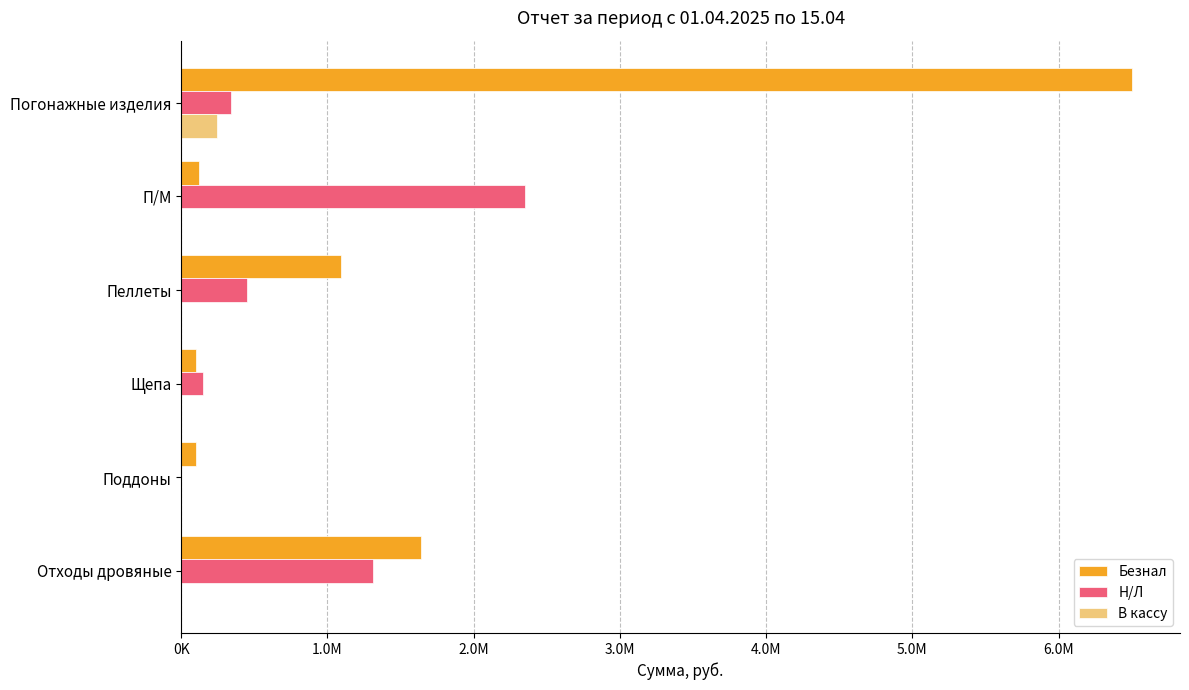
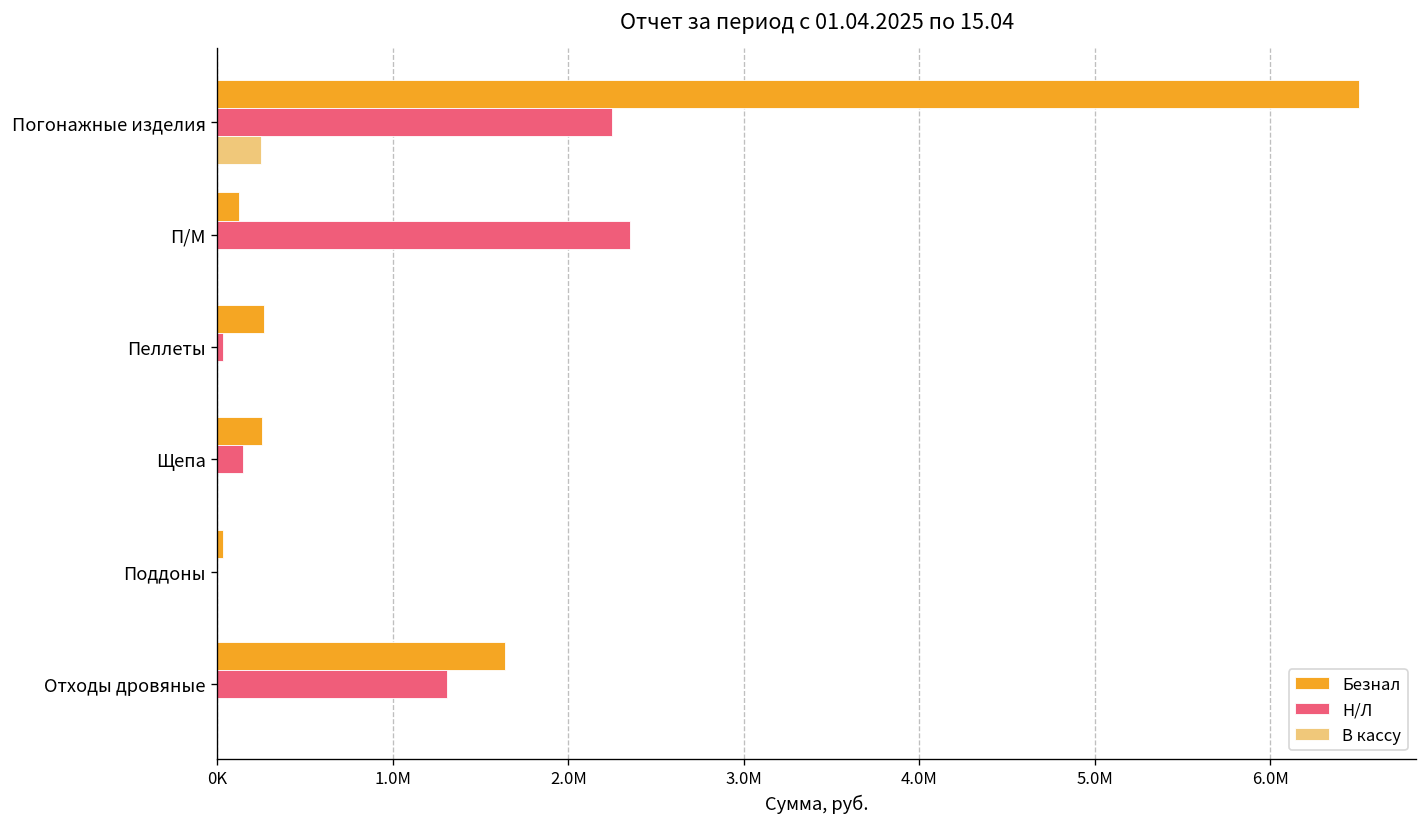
Н/Л, Погонажные изделия: 340000 -> 2250000
Безнал, Пеллеты: 1090000 -> 270000
Н/Л, Пеллеты: 450000 -> 30000
Безнал, Щепа: 100000 -> 250000
Безнал, Поддоны: 100000 -> 30000
